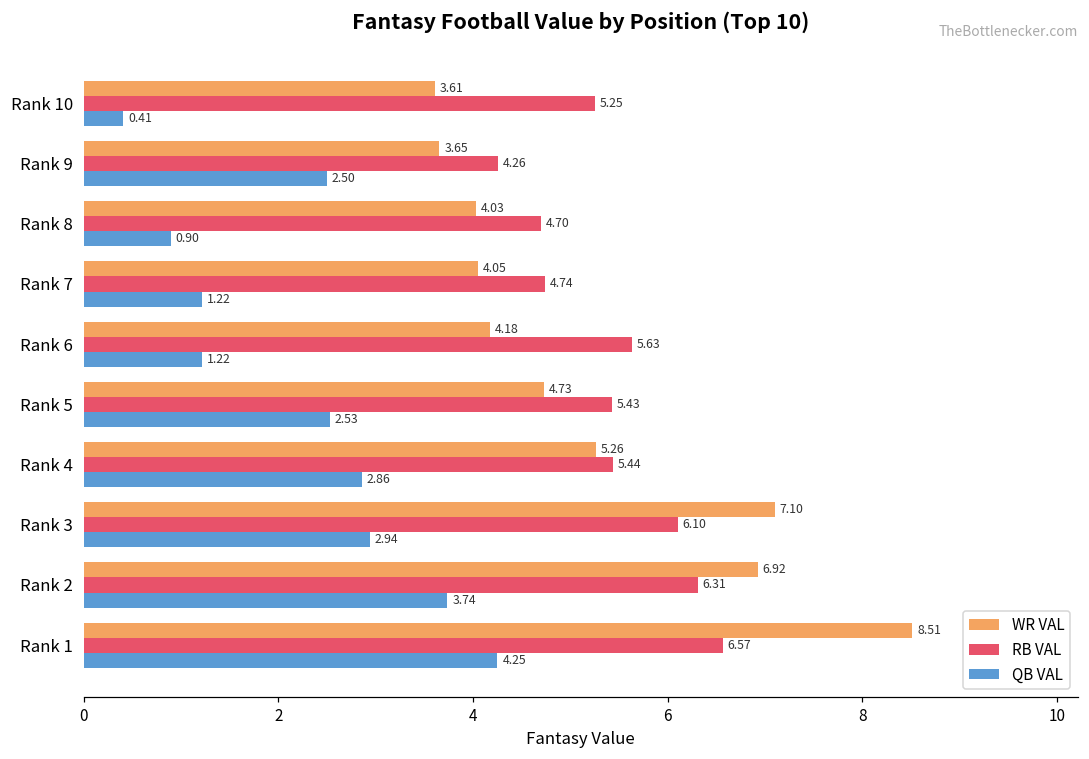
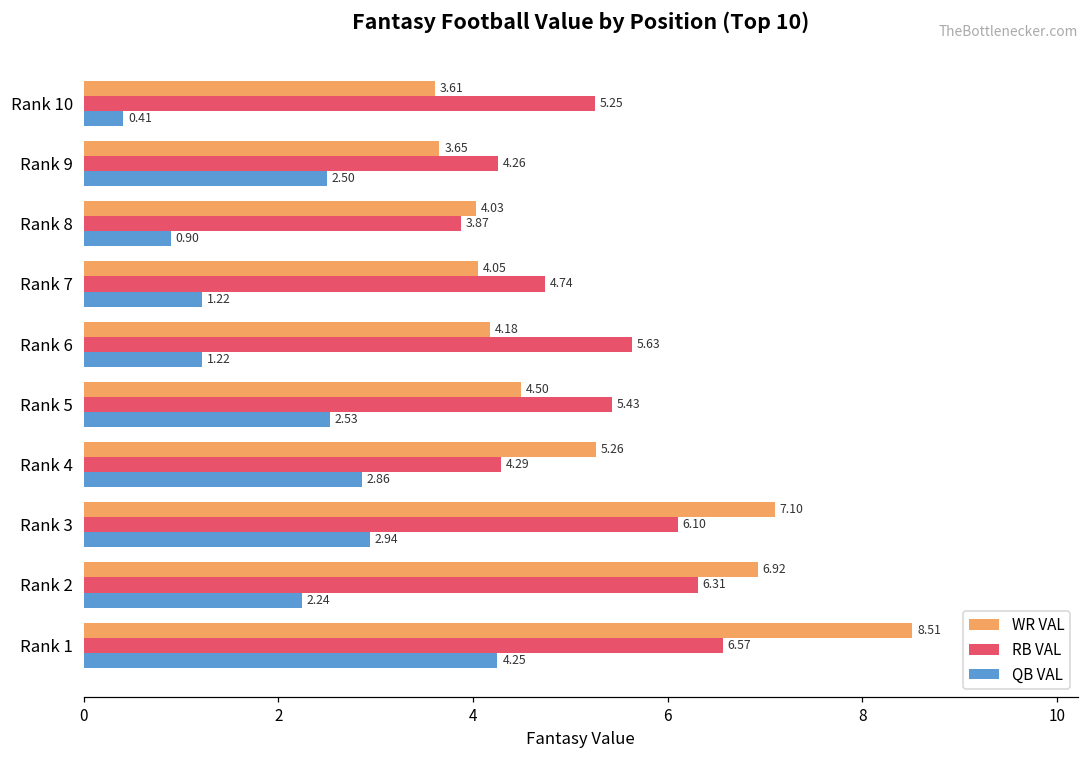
RB VAL, Rank 8: 4.70 -> 3.87
WR VAL, Rank 5: 4.73 -> 4.50
RB VAL, Rank 4: 5.44 -> 4.29
QB VAL, Rank 2: 3.74 -> 2.24
